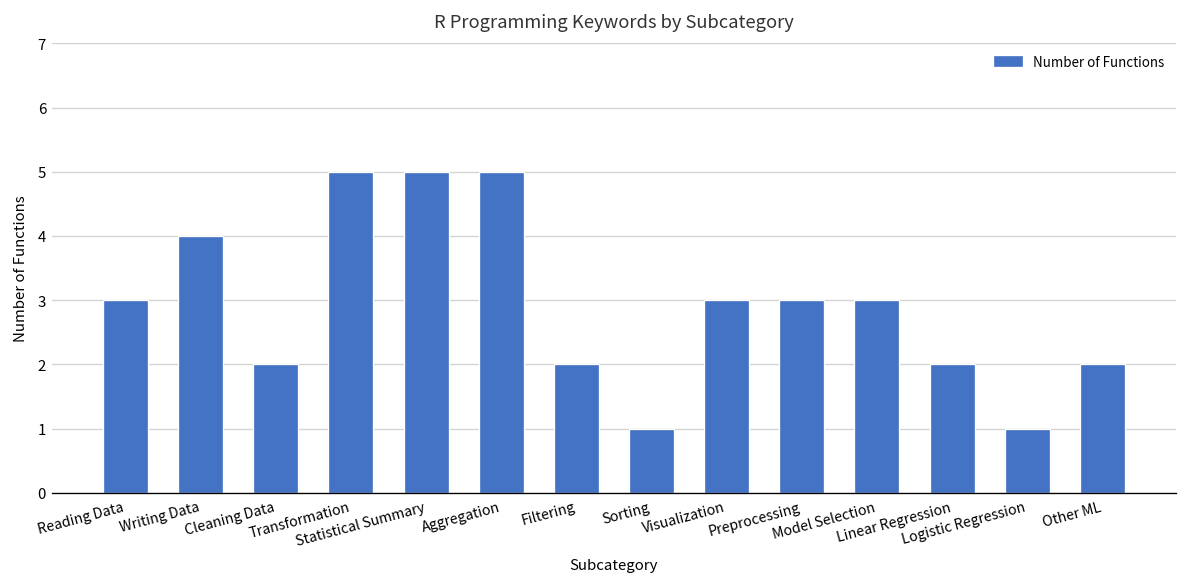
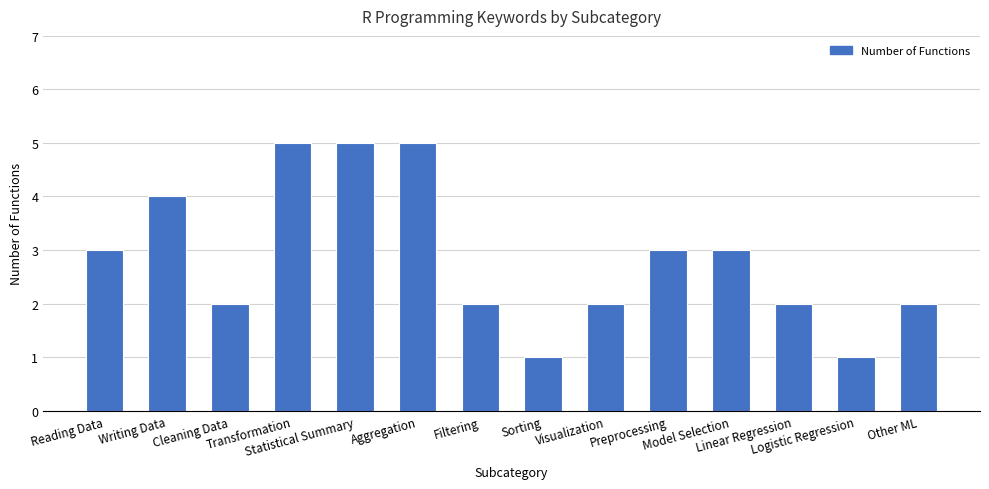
Visualization: 3 -> 2
